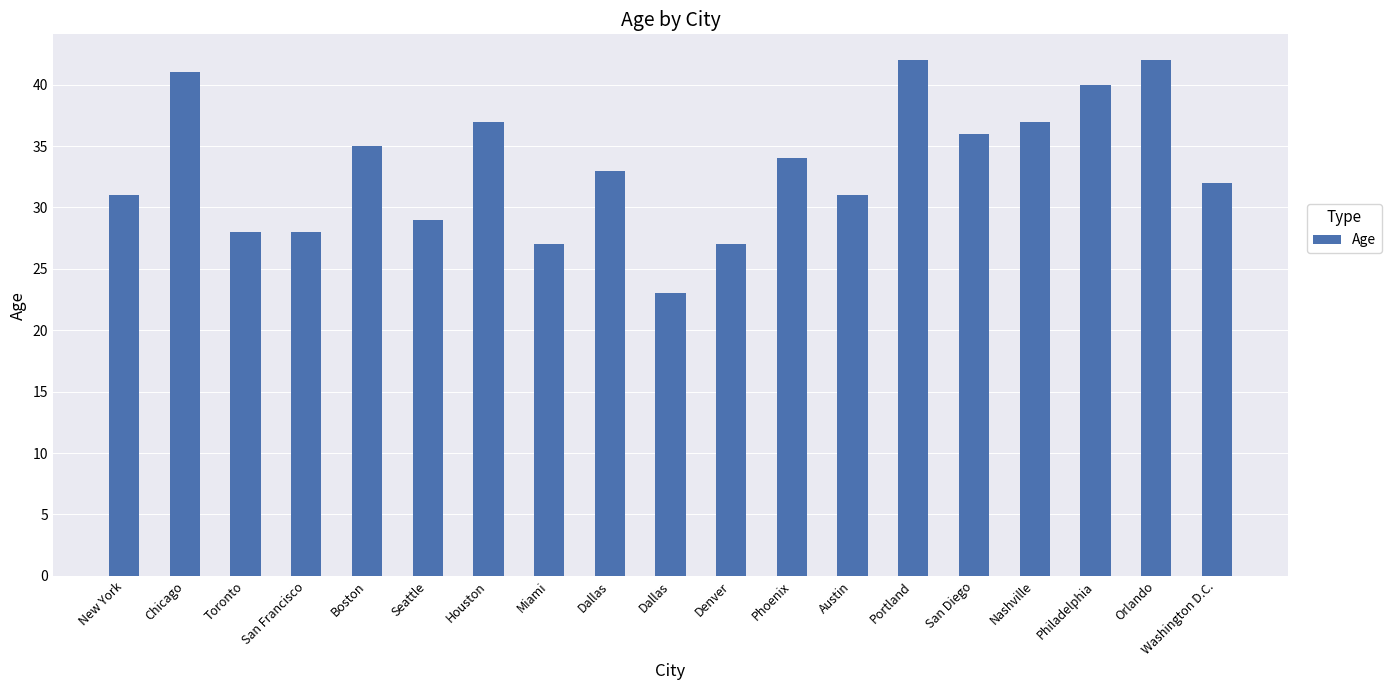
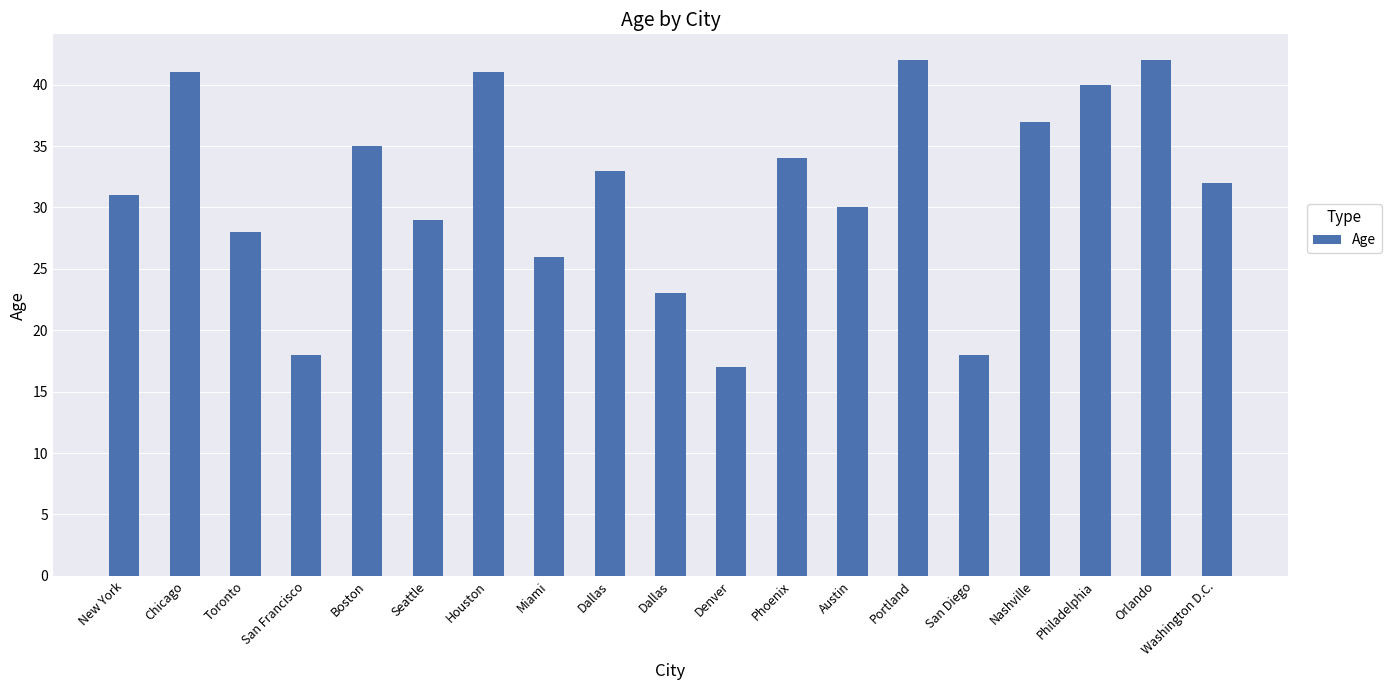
San Francisco: 28 -> 18
Houston: 37 -> 41
Miami: 27 -> 26
Denver: 27 -> 17
Austin: 31 -> 30
San Diego: 36 -> 18
